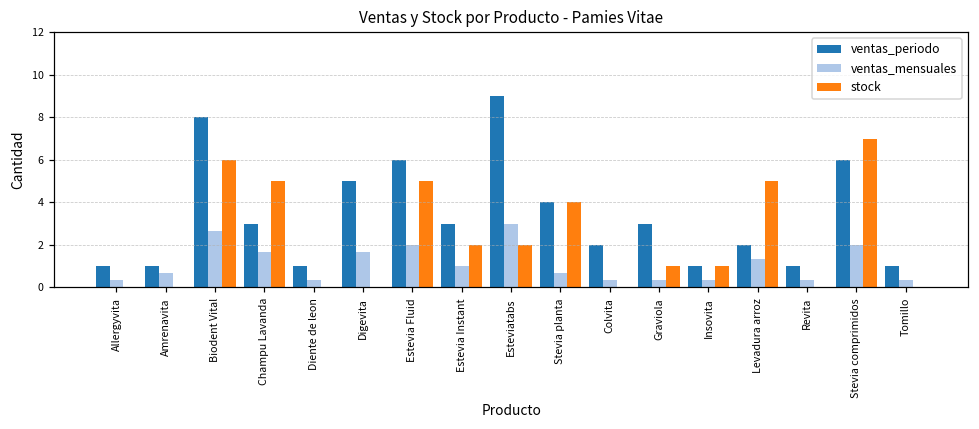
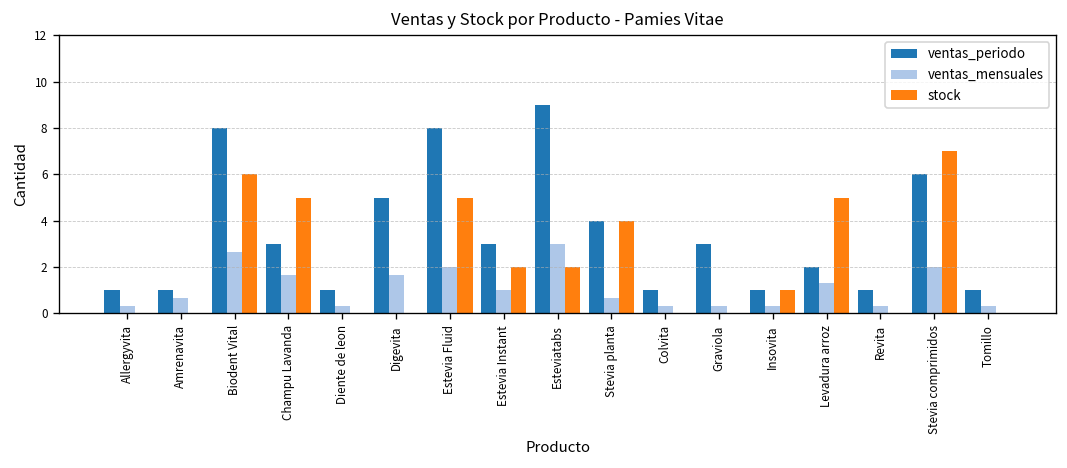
ventas_periodo, Estevia Fluid: 6 -> 8
ventas_periodo, Colvita: 2 -> 1
stock, Graviola: 1 -> 0
